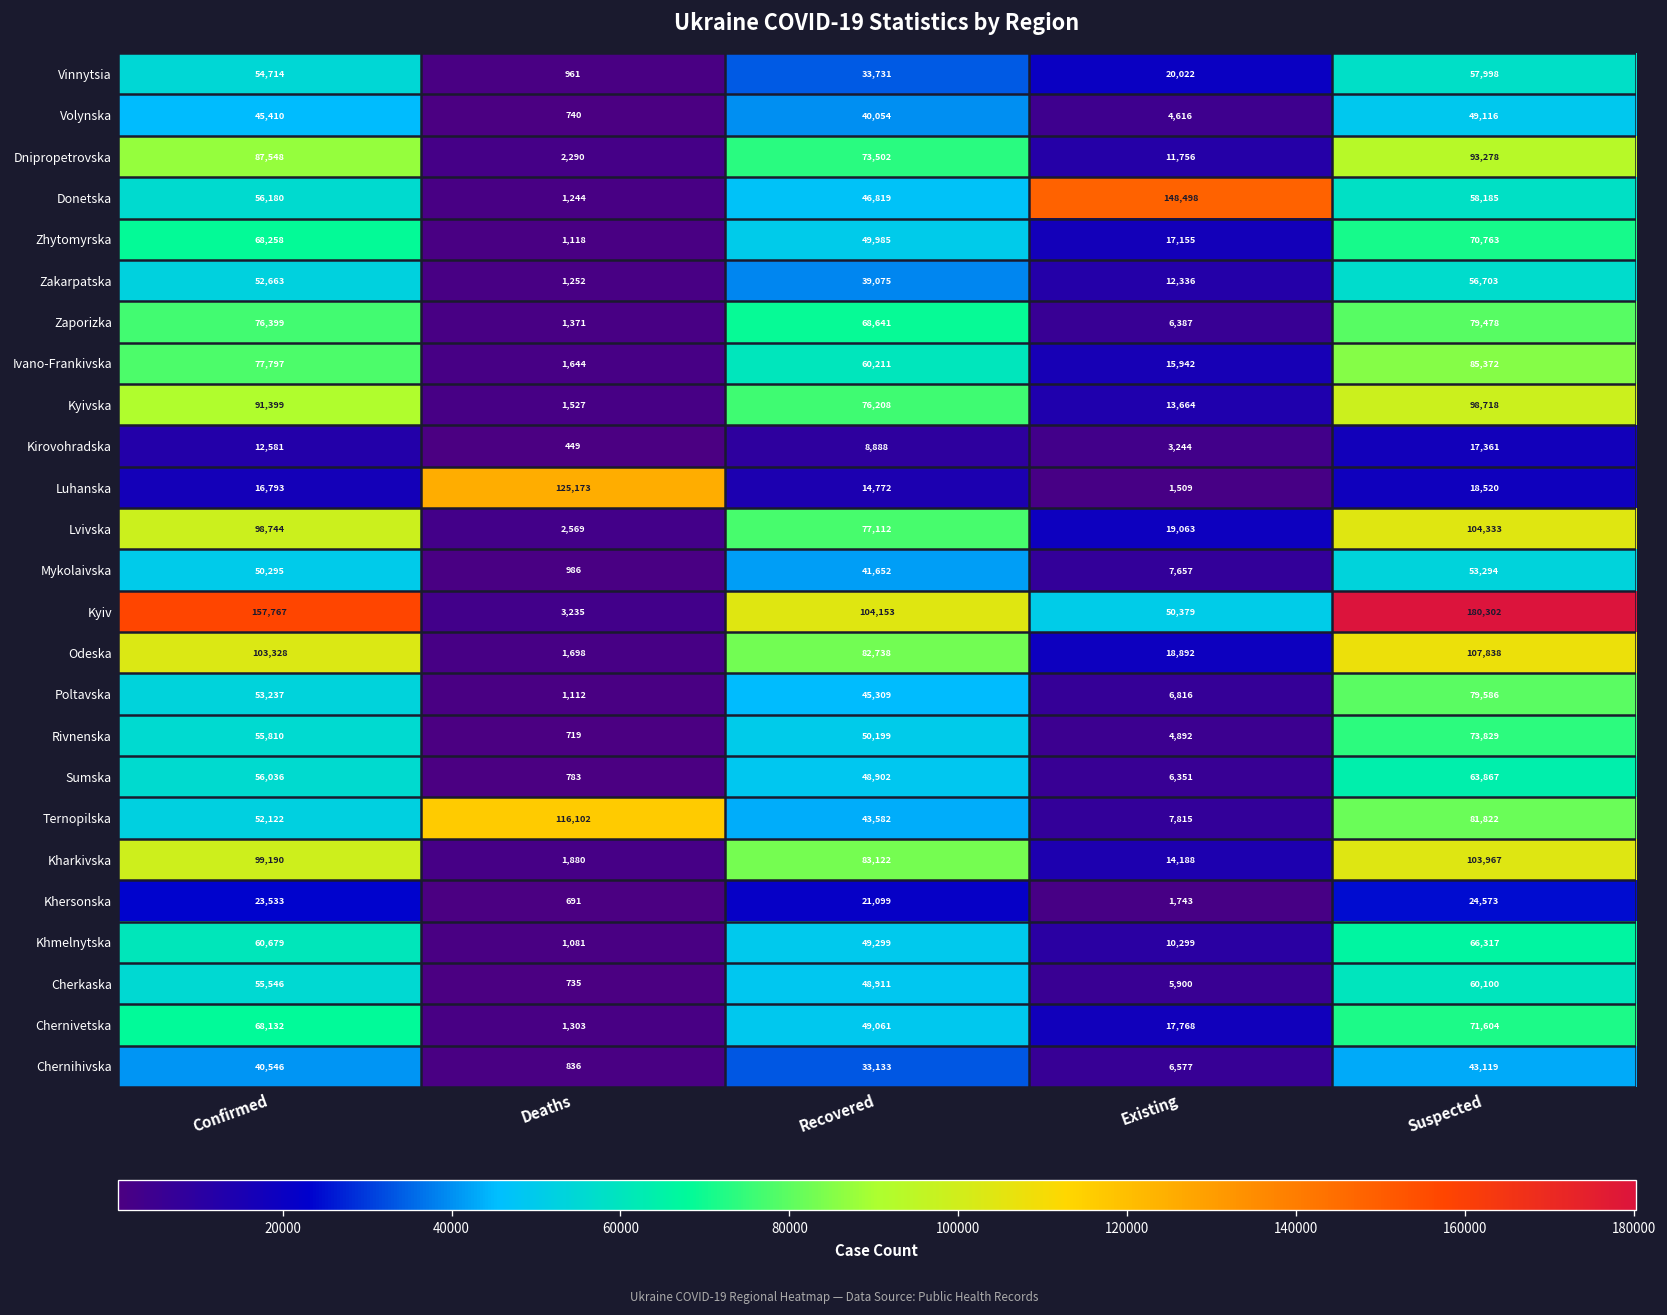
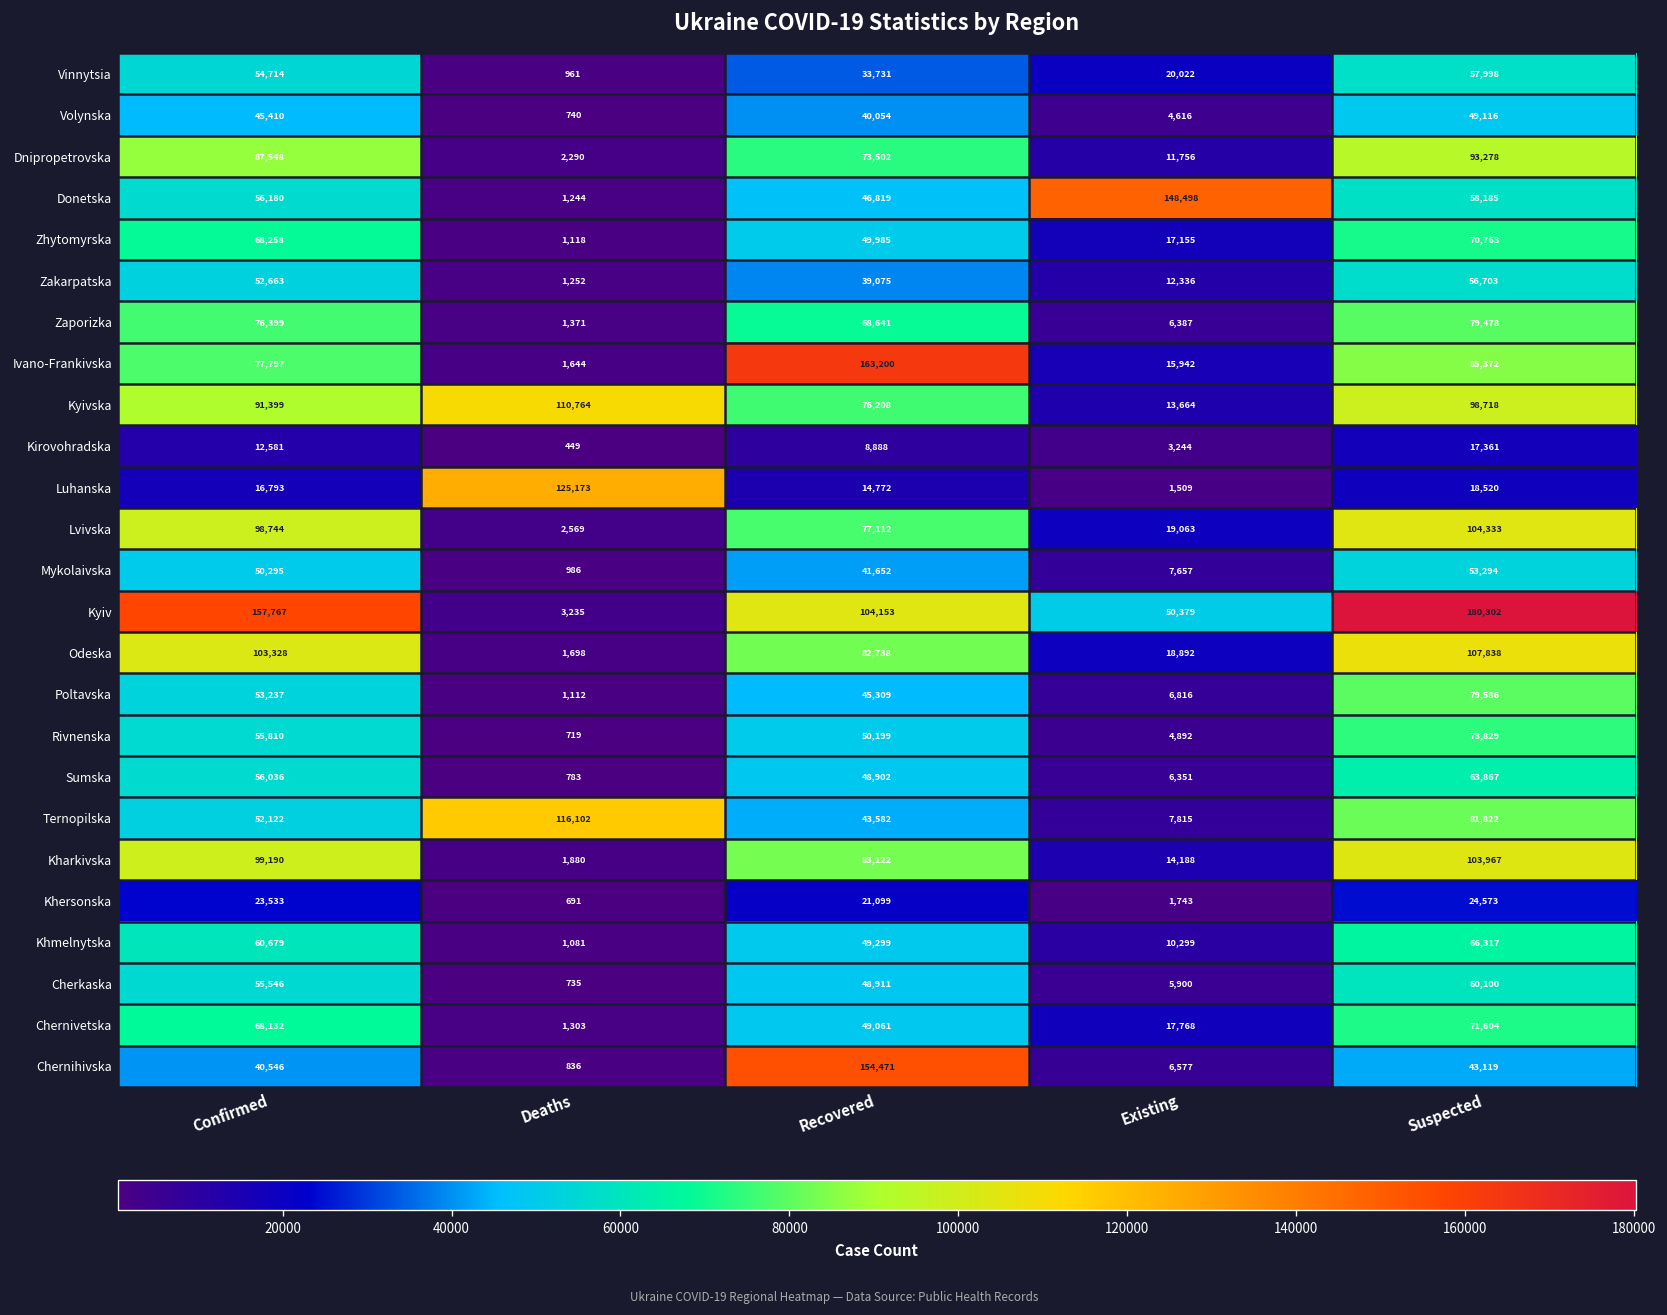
Ivano-Frankivska, Recovered: 60,211 -> 163,200
Kyivska, Deaths: 1,527 -> 110,764
Chernihivska, Recovered: 33,133 -> 154,471
